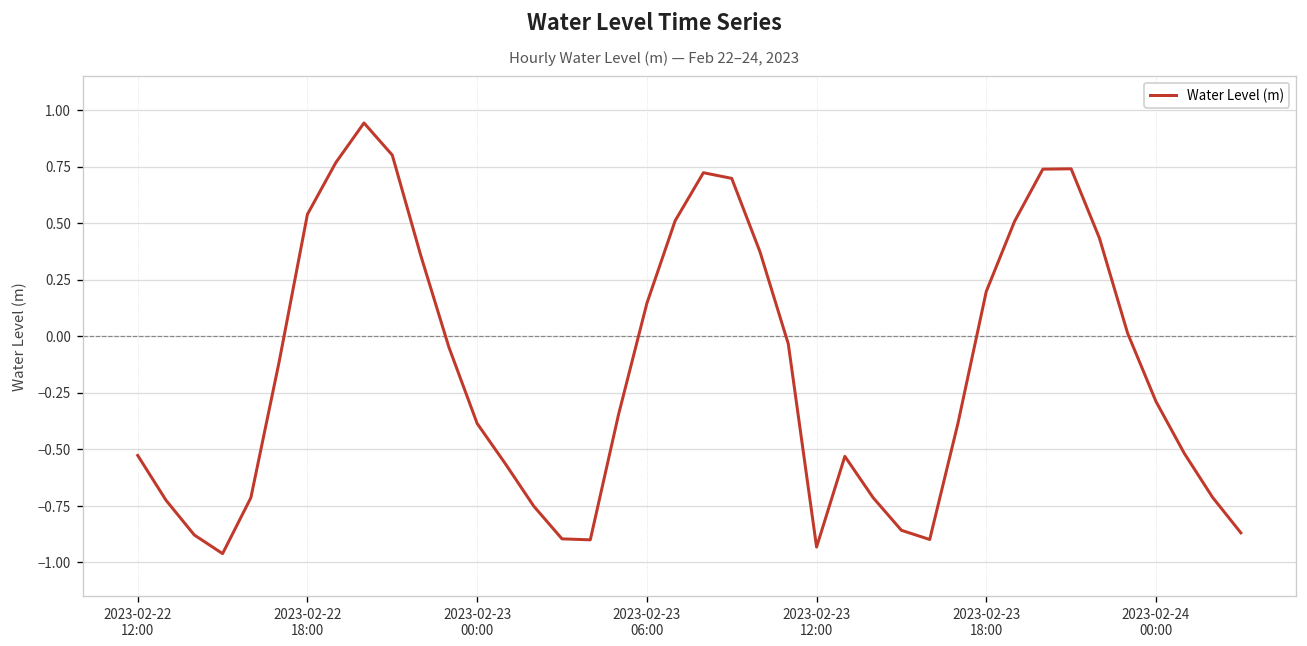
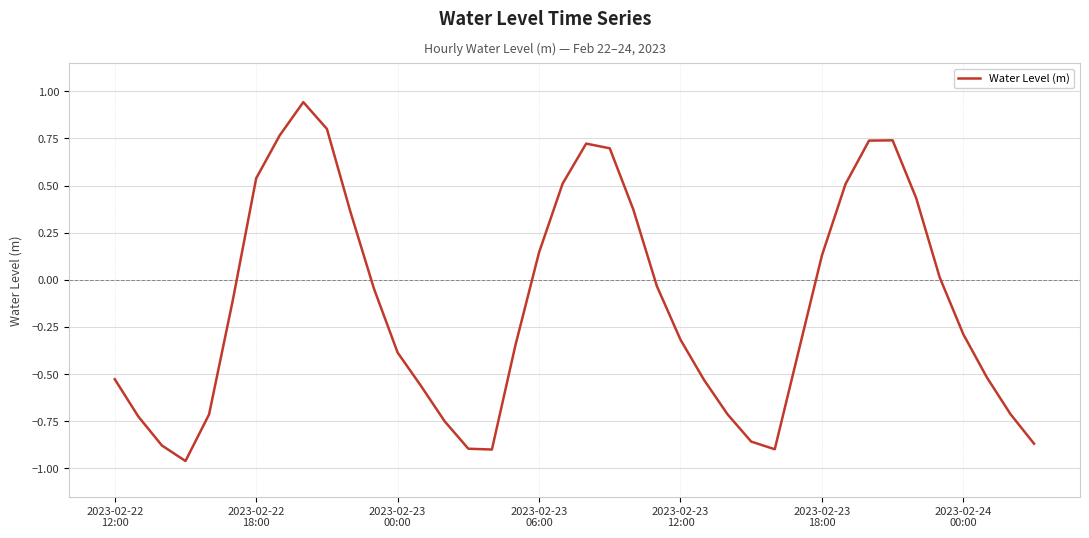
2023-02-23 12:00: -0.93 -> -0.32
2023-02-23 18:00: 0.20 -> 0.13
